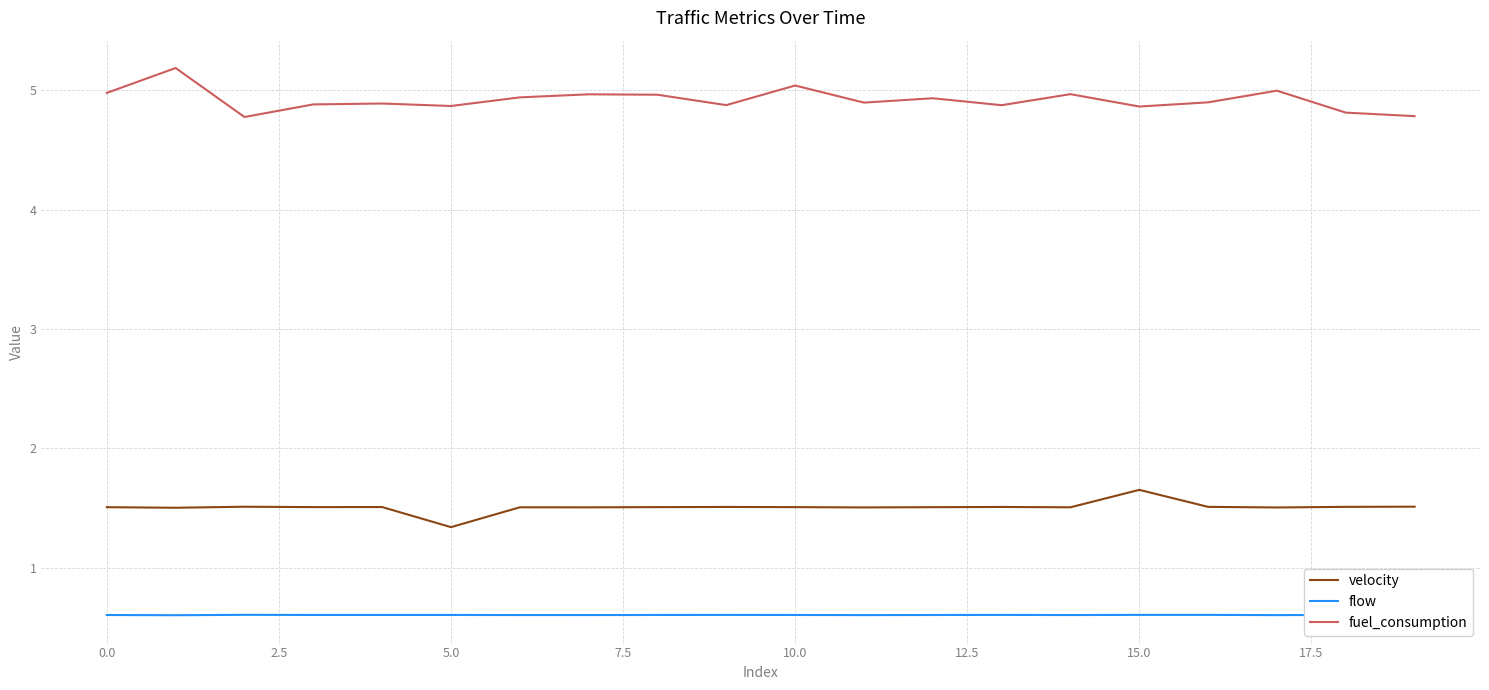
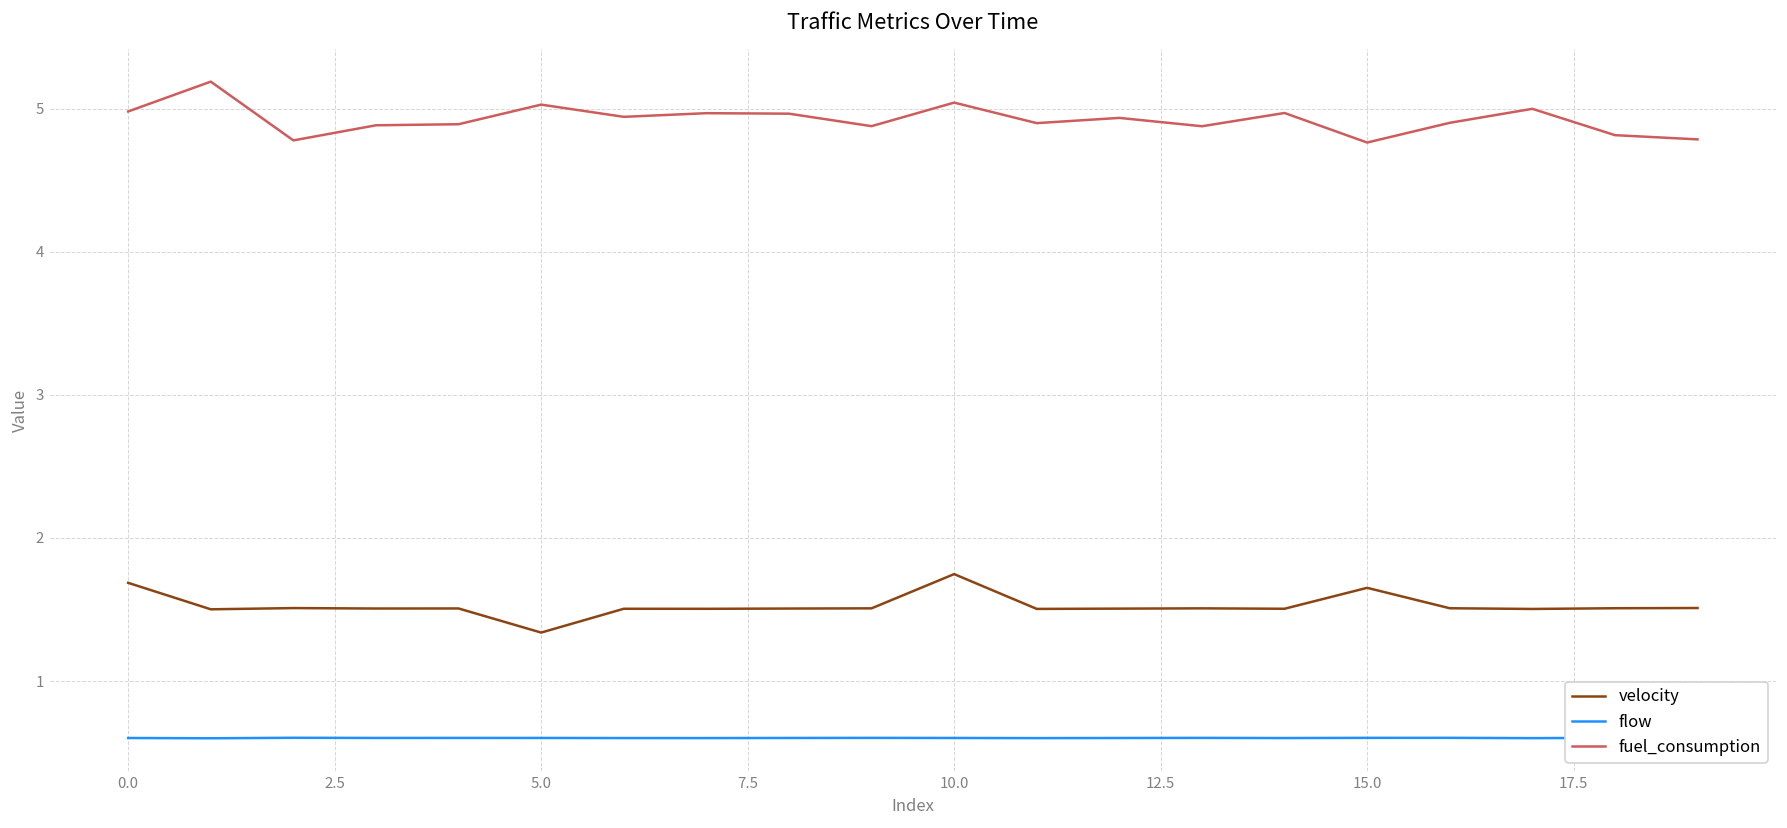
velocity, 0.0: 1.51 -> 1.69
fuel_consumption, 5.0: 4.87 -> 5.03
velocity, 10.0: 1.51 -> 1.75
fuel_consumption, 15.0: 4.87 -> 4.76
